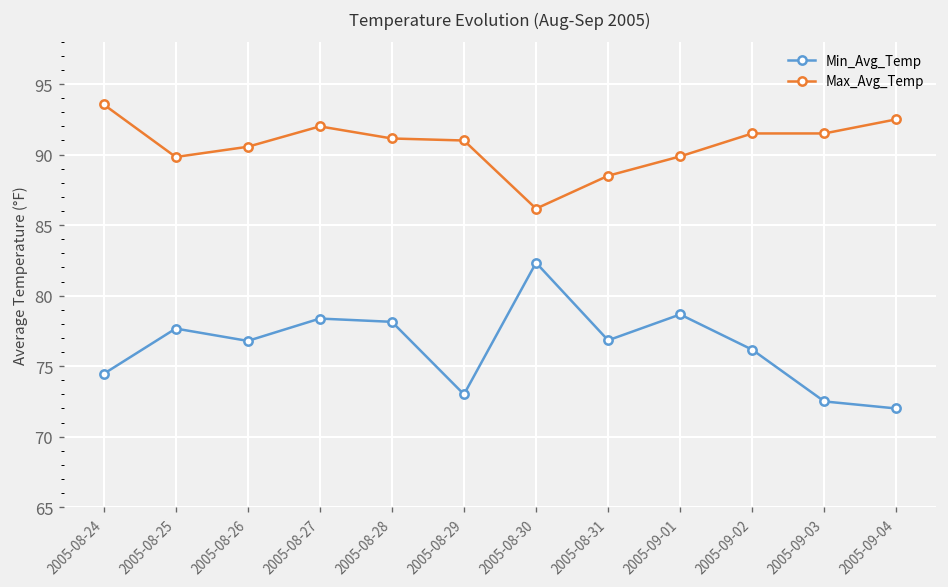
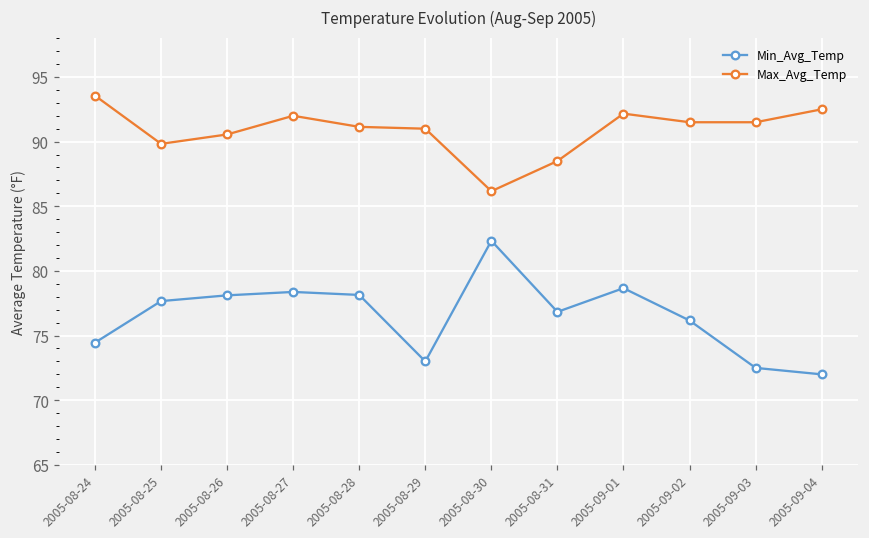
Min_Avg_Temp, 2005-08-26: 76.8 -> 78.1
Max_Avg_Temp, 2005-09-01: 89.9 -> 92.2
